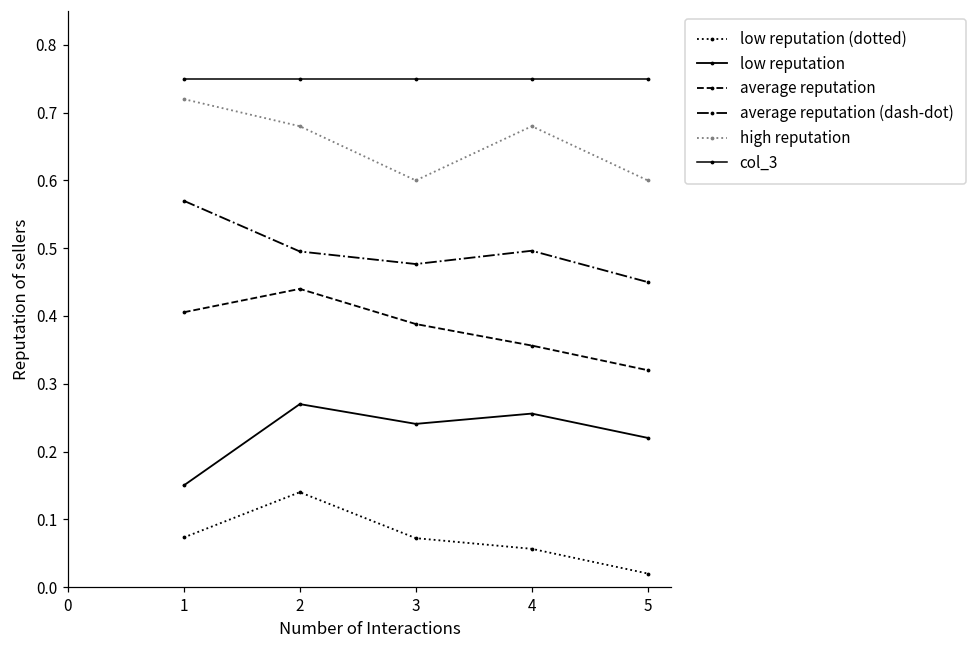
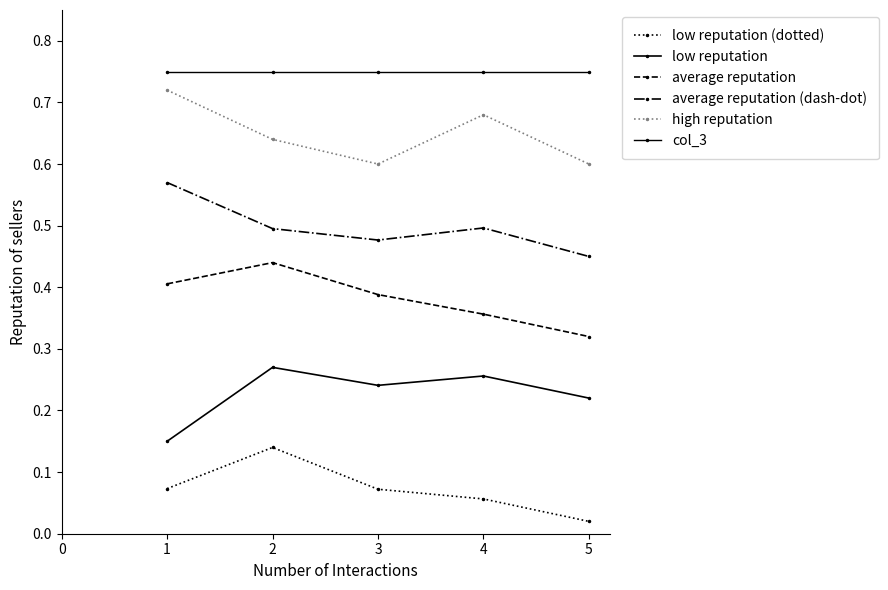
high reputation, 2: 0.68 -> 0.64
